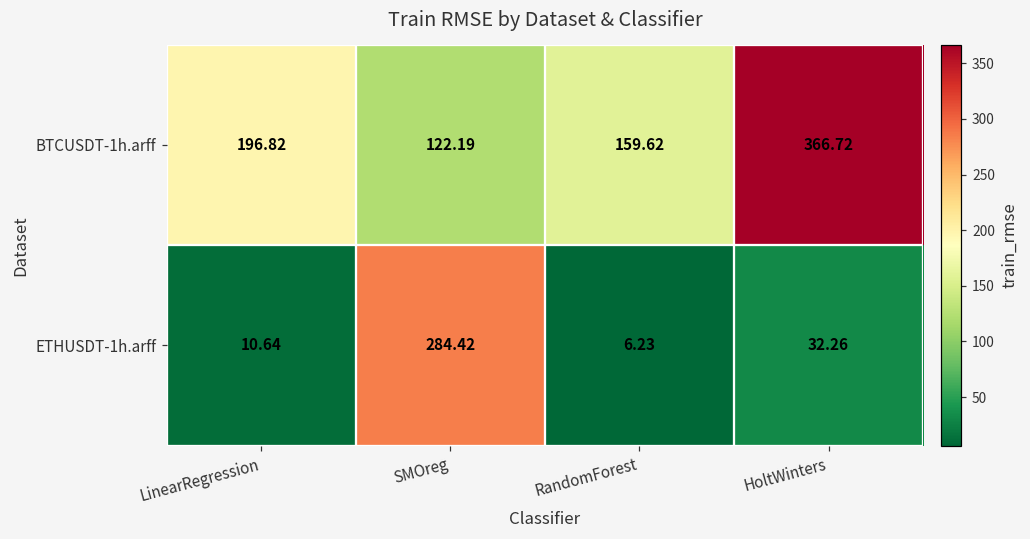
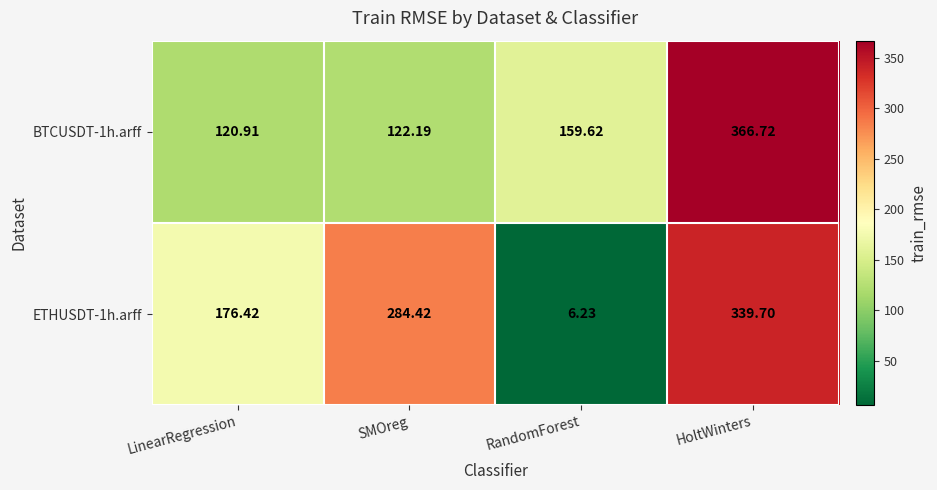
BTCUSDT-1h.arff, LinearRegression: 196.82 -> 120.91
ETHUSDT-1h.arff, LinearRegression: 10.64 -> 176.42
ETHUSDT-1h.arff, HoltWinters: 32.26 -> 339.70
